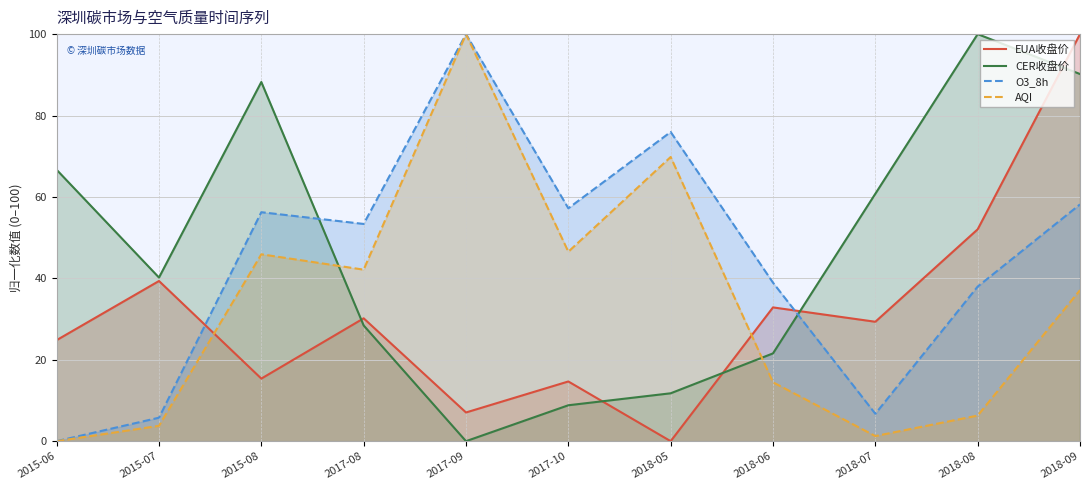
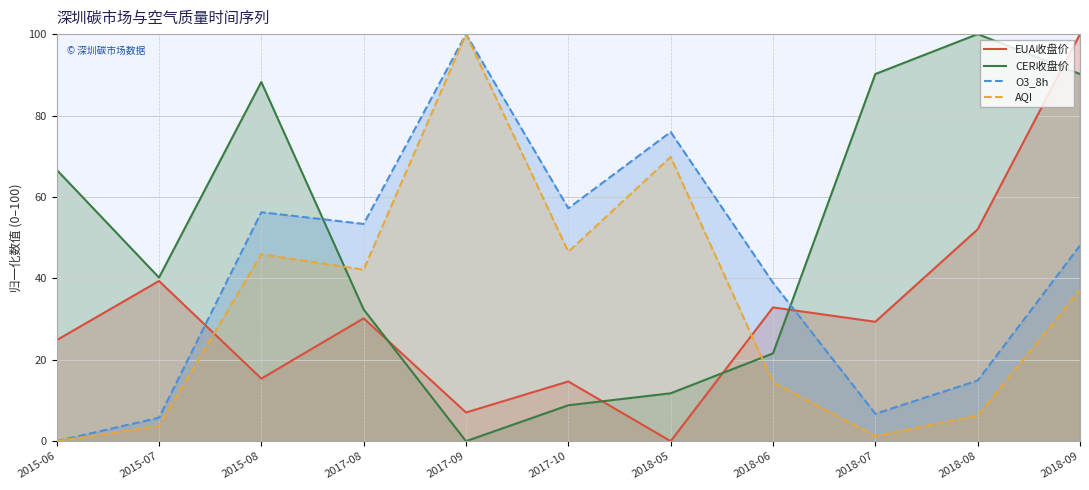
CER收盘价, 2017-08: 28 -> 32
CER收盘价, 2018-07: 61 -> 90
O3_8h, 2018-08: 38 -> 15
O3_8h, 2018-09: 58 -> 48
